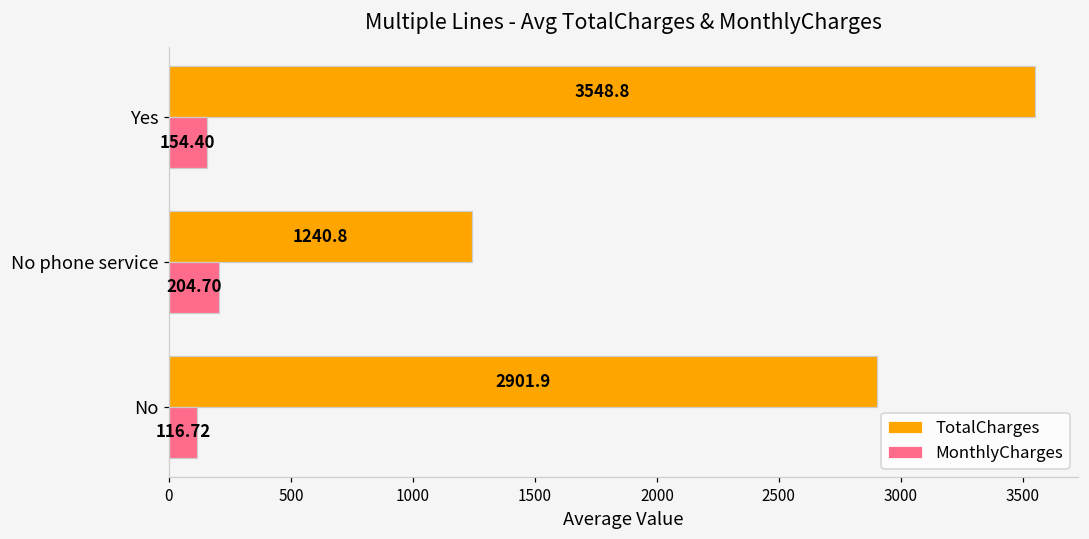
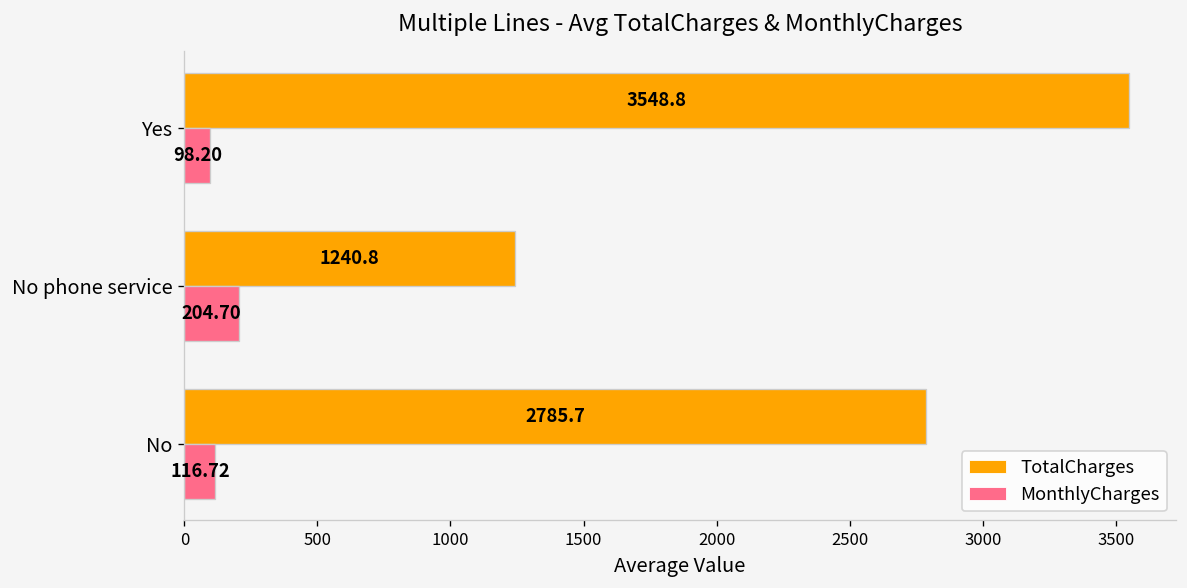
MonthlyCharges, Yes: 154.40 -> 98.20
TotalCharges, No: 2901.9 -> 2785.7
